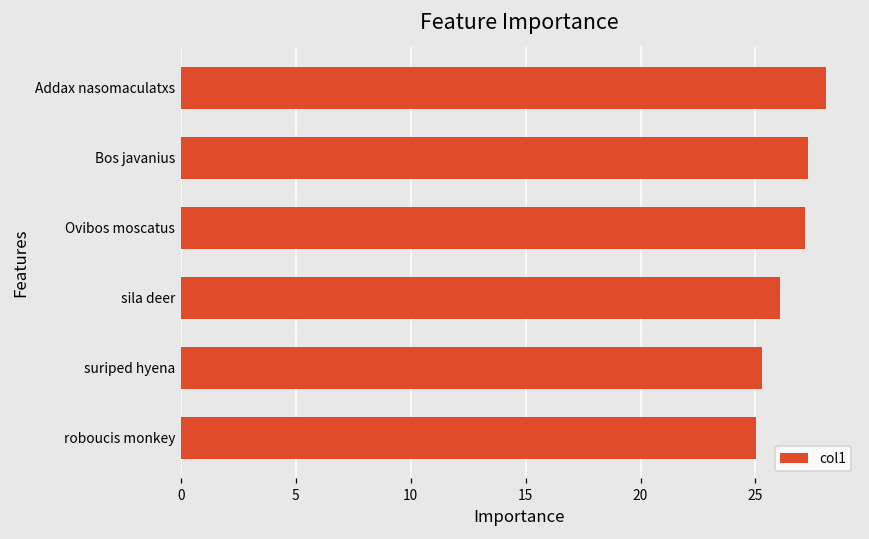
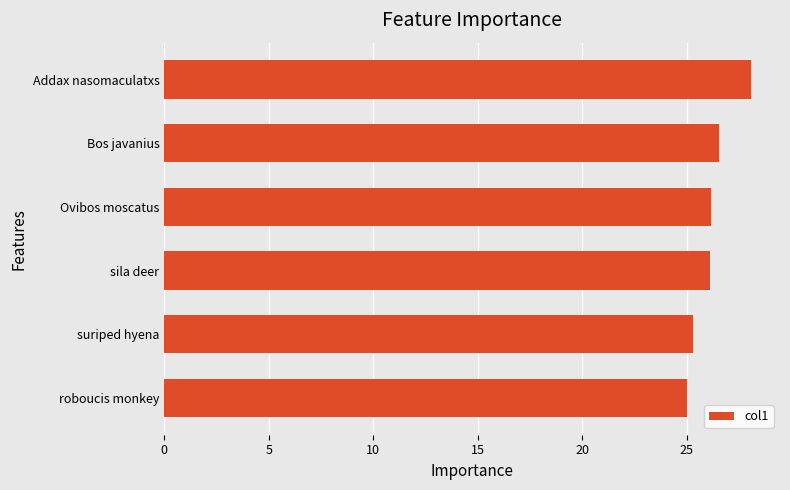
Bos javanius: 27.3 -> 26.5
Ovibos moscatus: 27.2 -> 26.2
